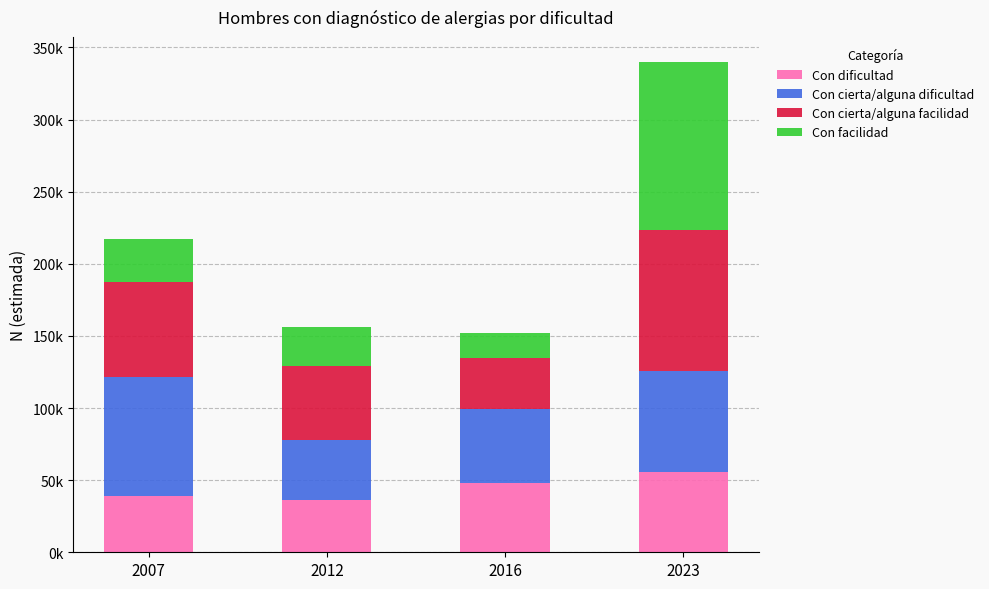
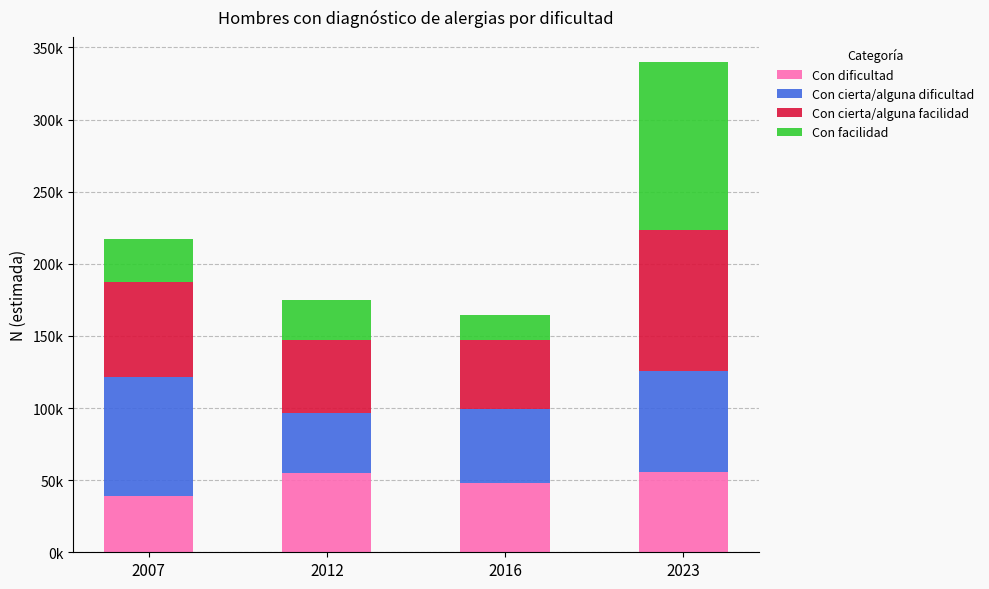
Con dificultad, 2012: 36000 -> 55000
Con cierta/alguna facilidad, 2016: 36000 -> 48000
